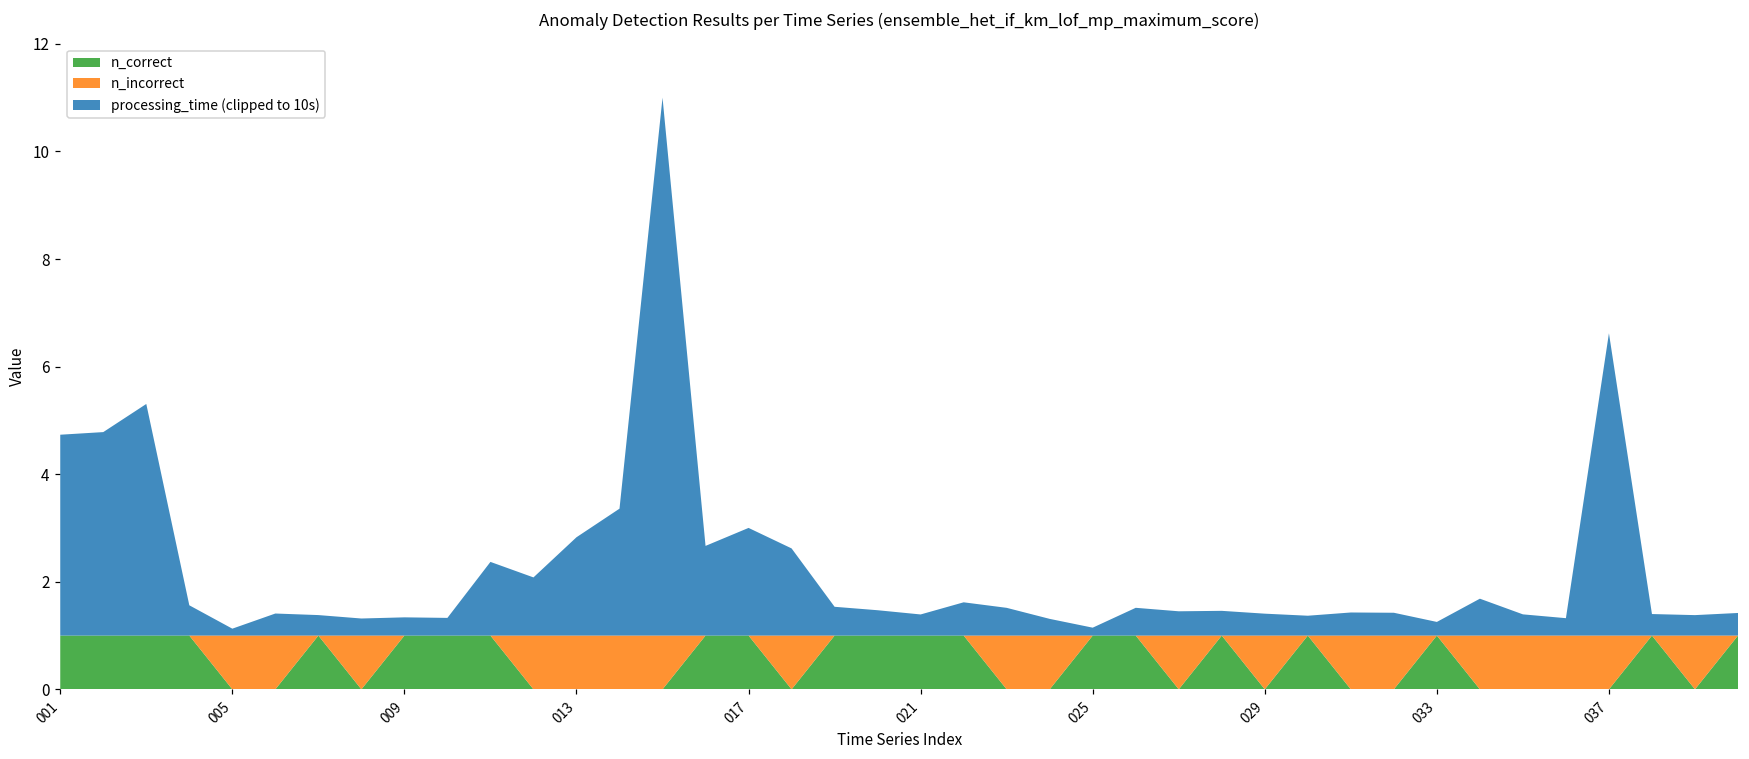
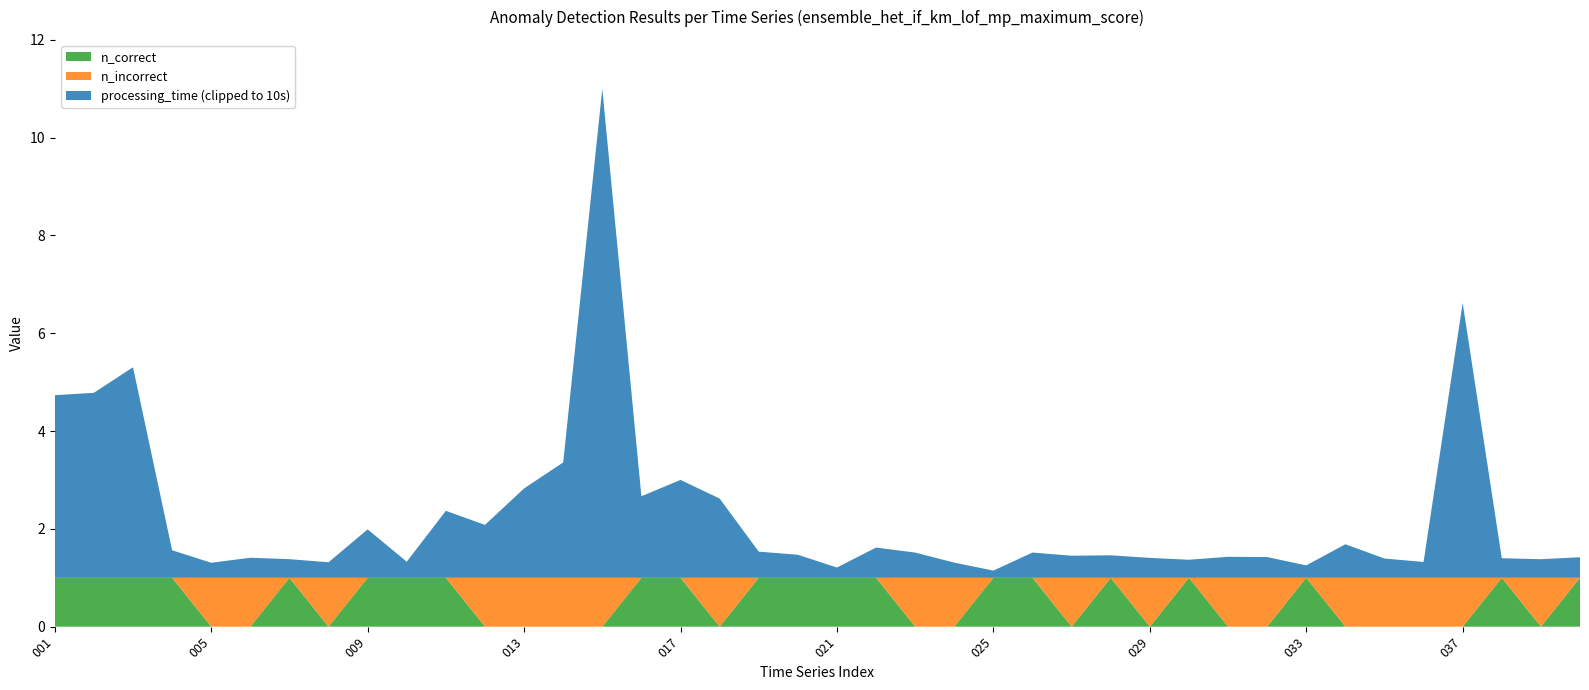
processing_time (clipped to 10s), 005: 0.1 -> 0.3
processing_time (clipped to 10s), 009: 0.3 -> 1.0
processing_time (clipped to 10s), 021: 0.4 -> 0.2
